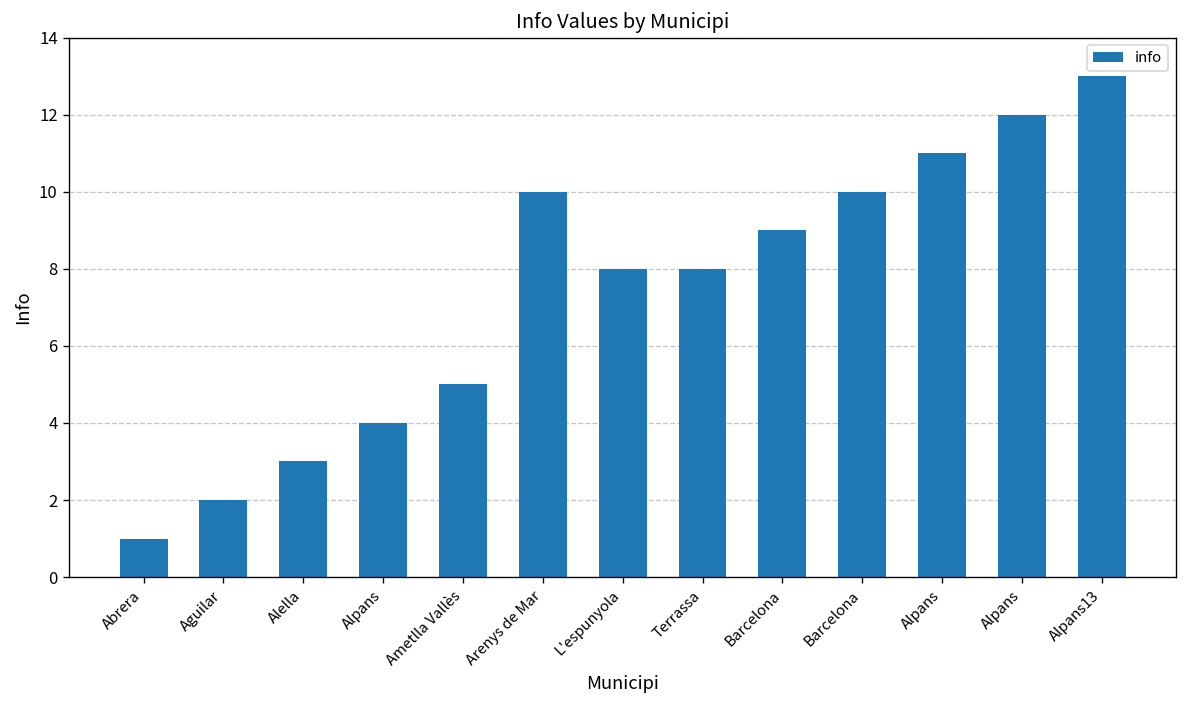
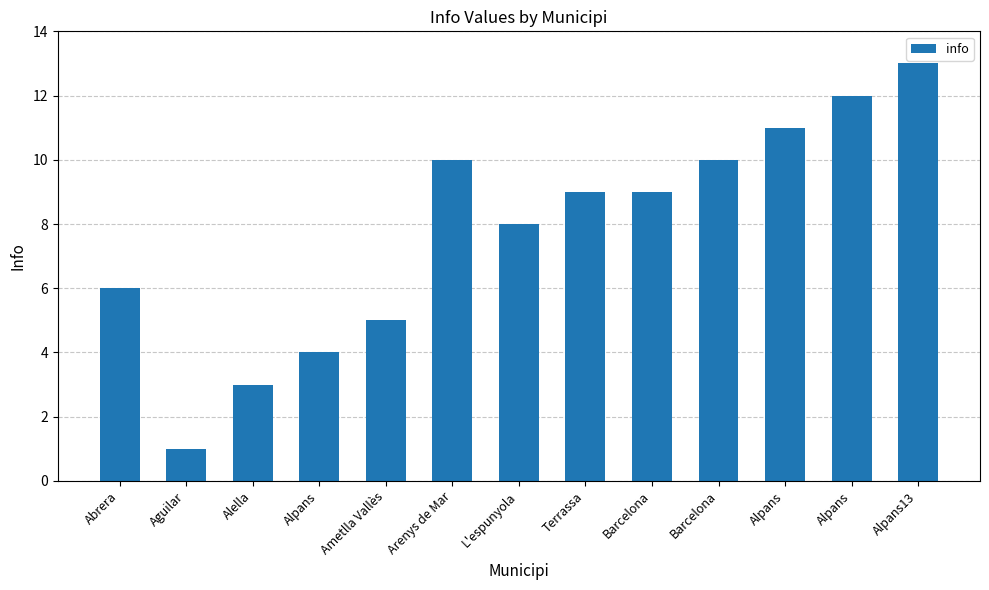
Abrera: 1 -> 6
Aguilar: 2 -> 1
Terrassa: 8 -> 9
